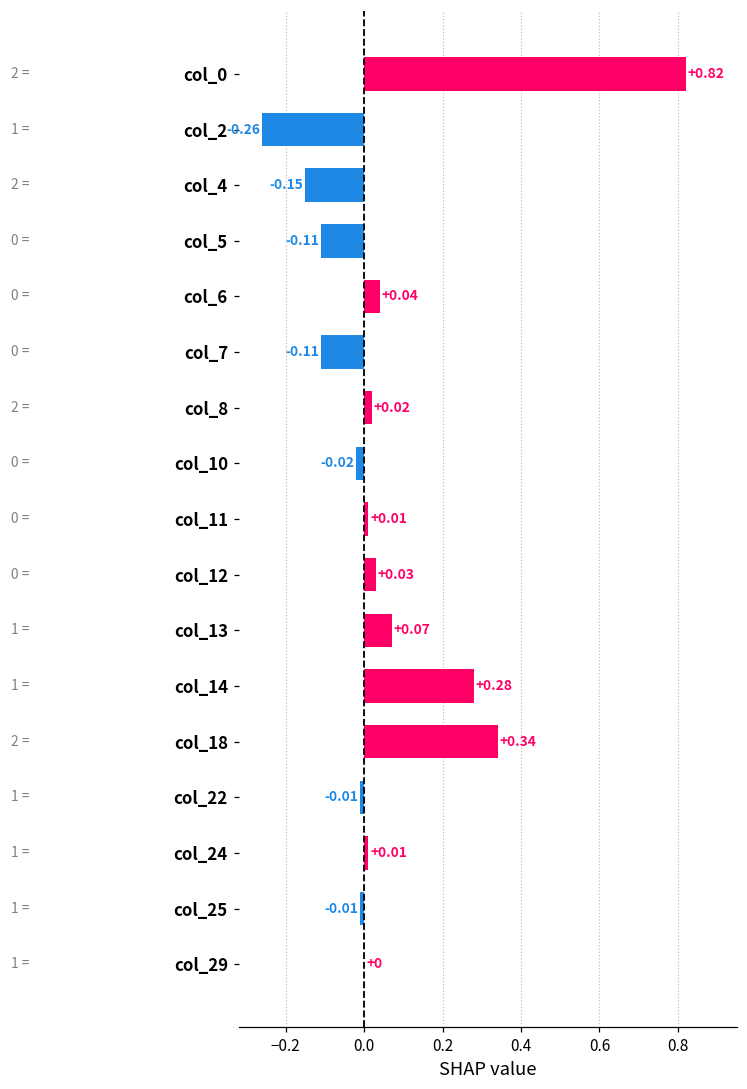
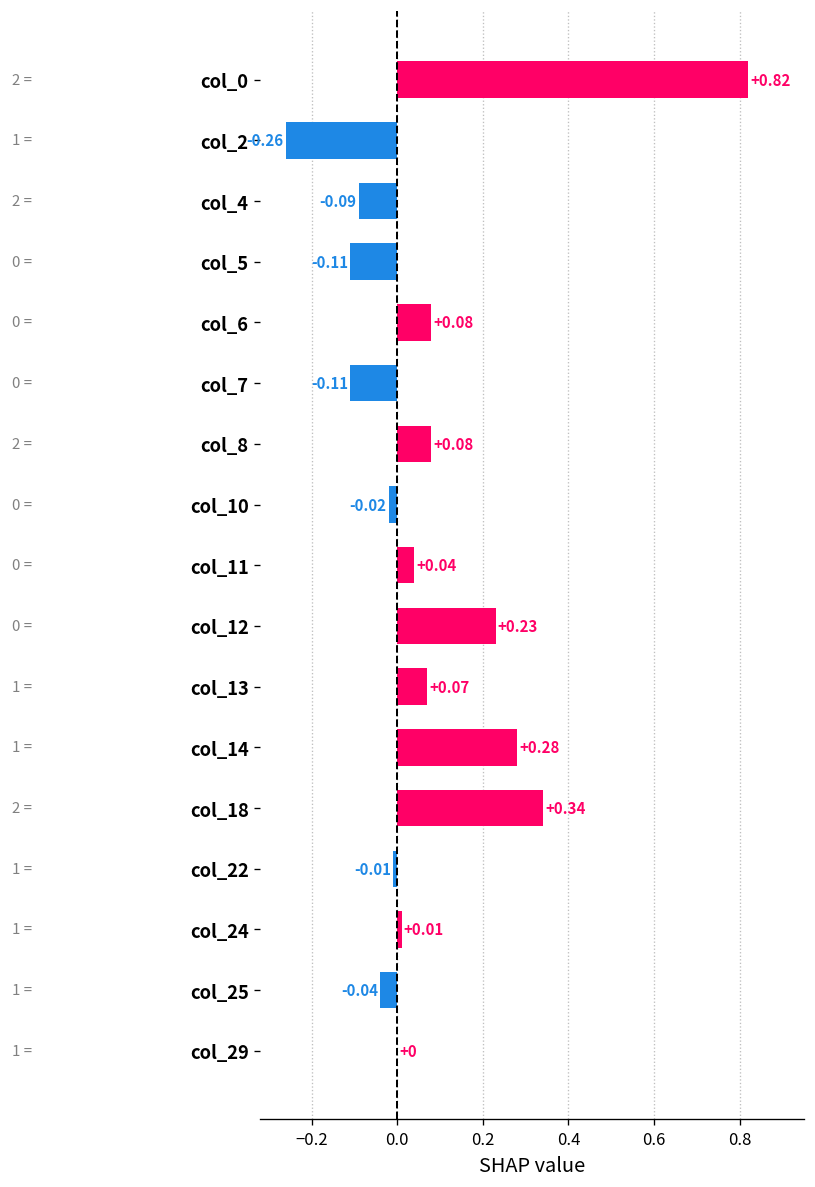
col_4: -0.15 -> -0.09
col_6: +0.04 -> +0.08
col_8: +0.02 -> +0.08
col_11: +0.01 -> +0.04
col_12: +0.03 -> +0.23
col_25: -0.01 -> -0.04
